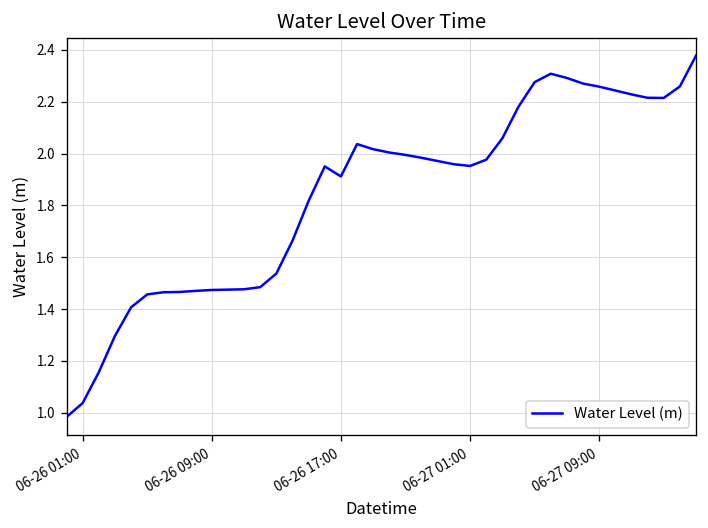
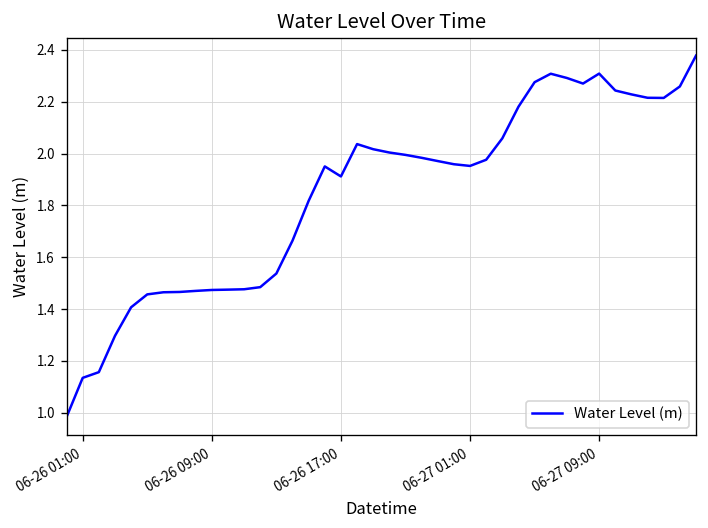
06-26 01:00: 1.04 -> 1.13
06-27 09:00: 2.26 -> 2.31
